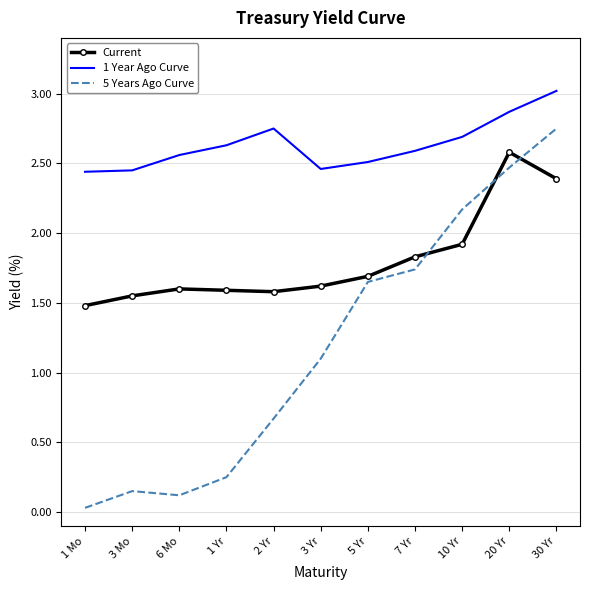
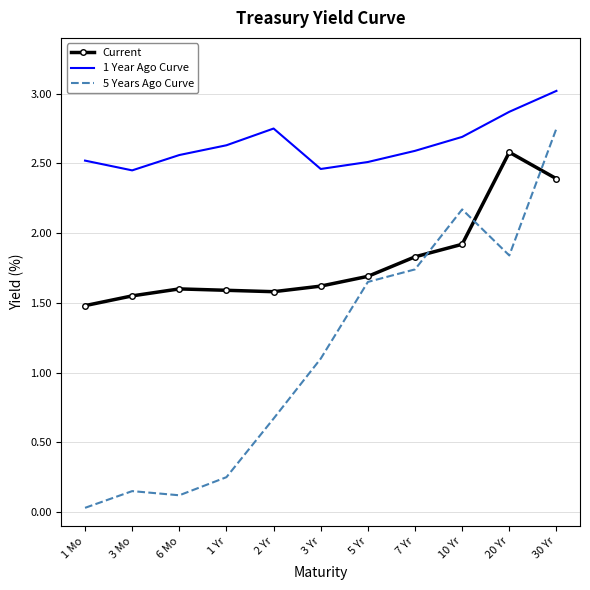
1 Year Ago Curve, 1 Mo: 2.44 -> 2.52
5 Years Ago Curve, 20 Yr: 2.47 -> 1.84
